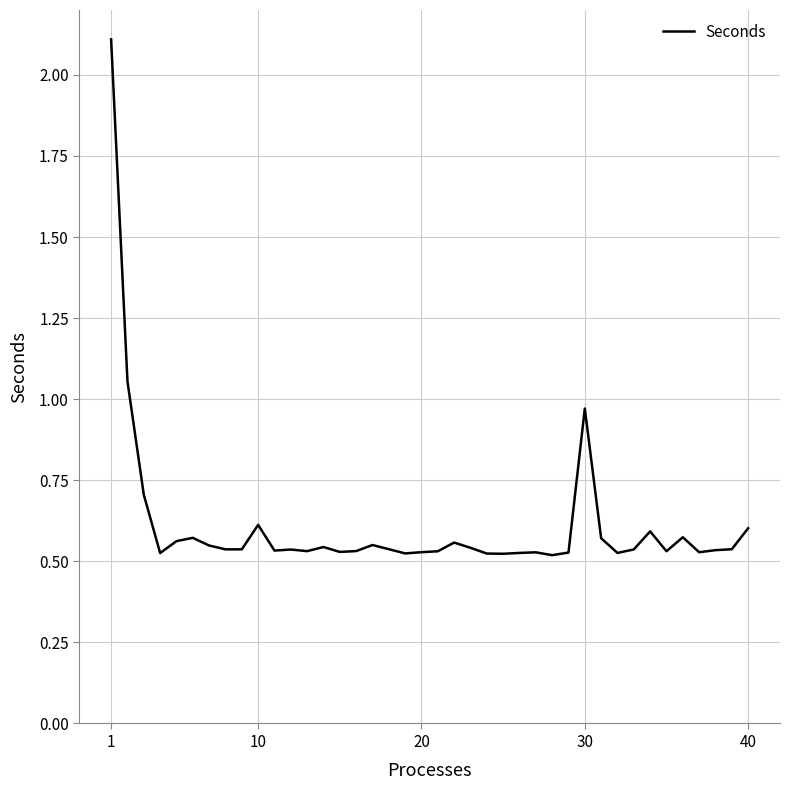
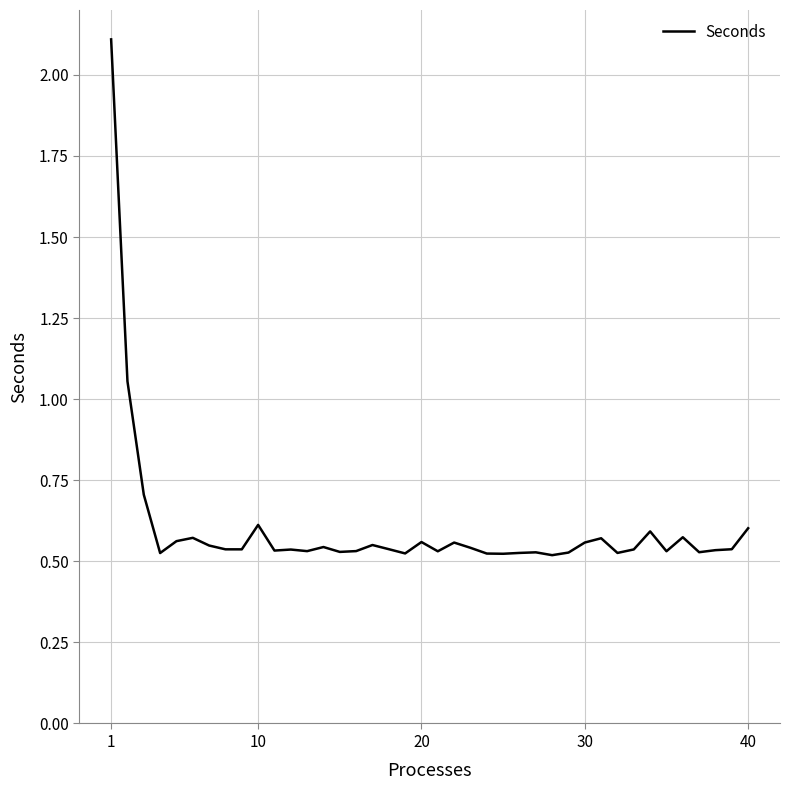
20: 0.53 -> 0.56
30: 0.97 -> 0.56
